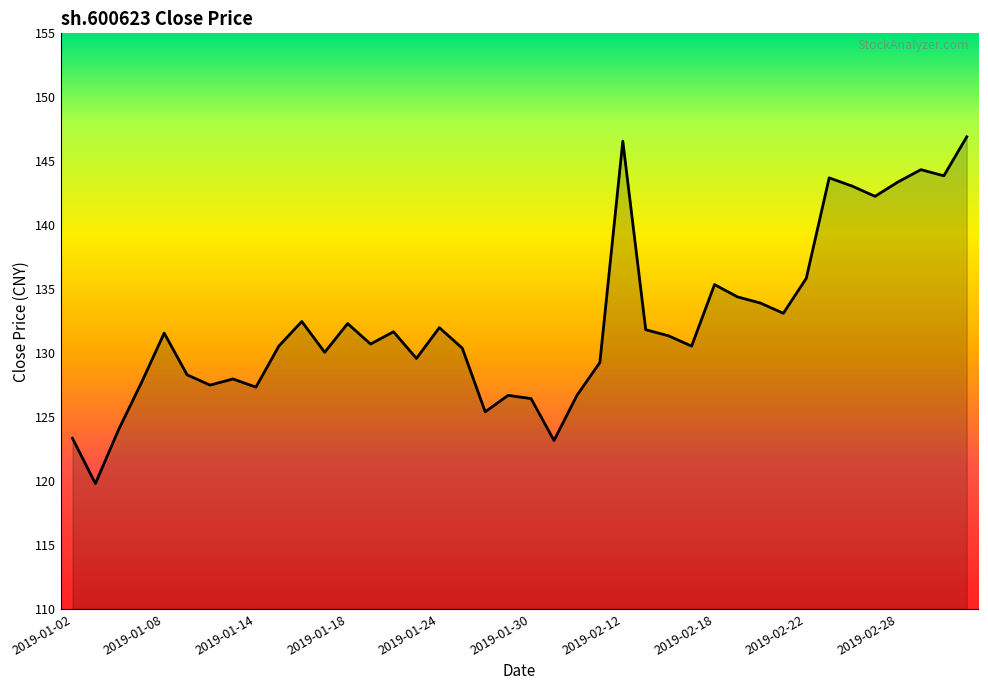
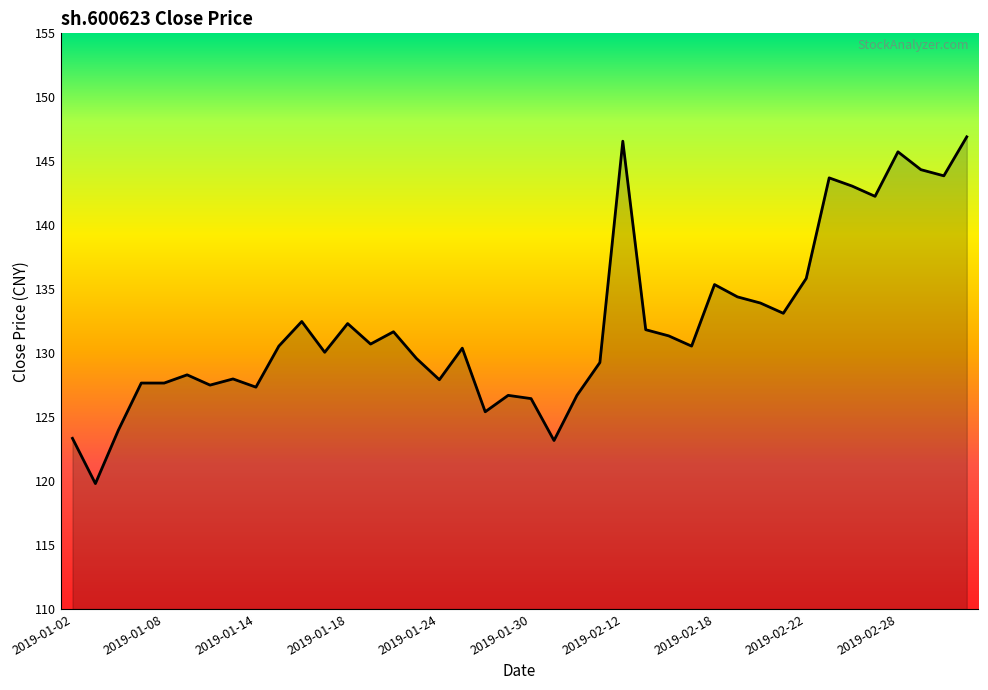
2019-01-08: 131.6 -> 127.7
2019-01-24: 132.0 -> 127.9
2019-02-28: 143.4 -> 145.7
